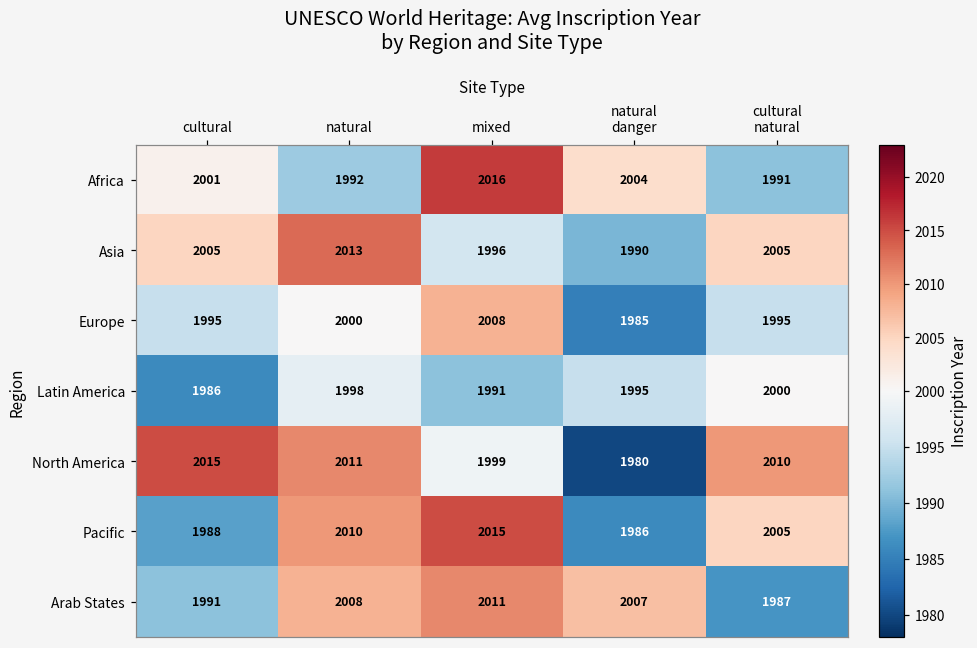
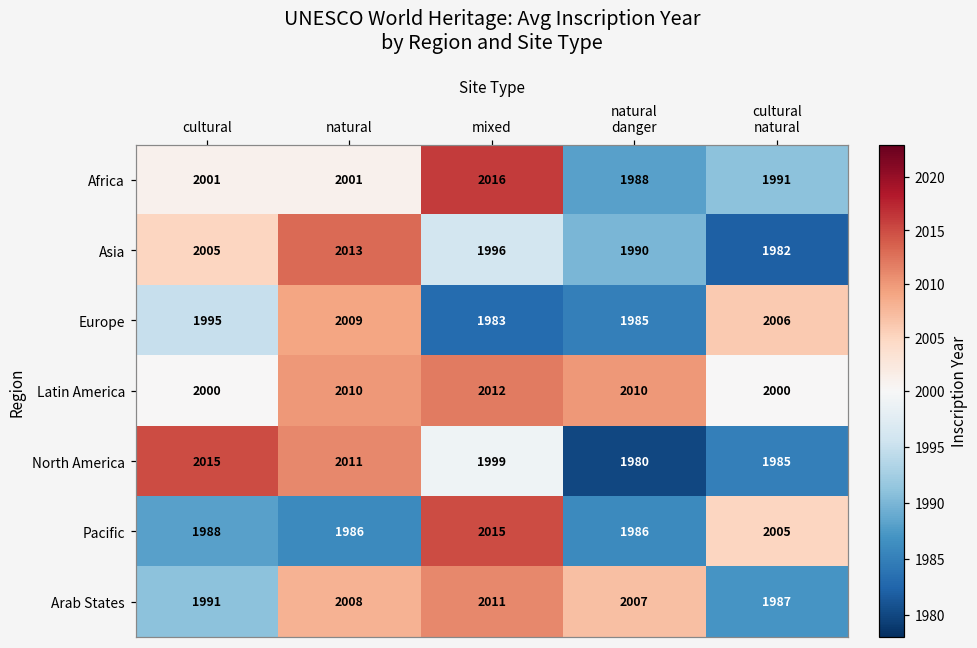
Africa, natural: 1992 -> 2001
Africa, natural danger: 2004 -> 1988
Asia, cultural natural: 2005 -> 1982
Europe, natural: 2000 -> 2009
Europe, mixed: 2008 -> 1983
Europe, cultural natural: 1995 -> 2006
Latin America, cultural: 1986 -> 2000
Latin America, natural: 1998 -> 2010
Latin America, mixed: 1991 -> 2012
Latin America, natural danger: 1995 -> 2010
North America, cultural natural: 2010 -> 1985
Pacific, natural: 2010 -> 1986
